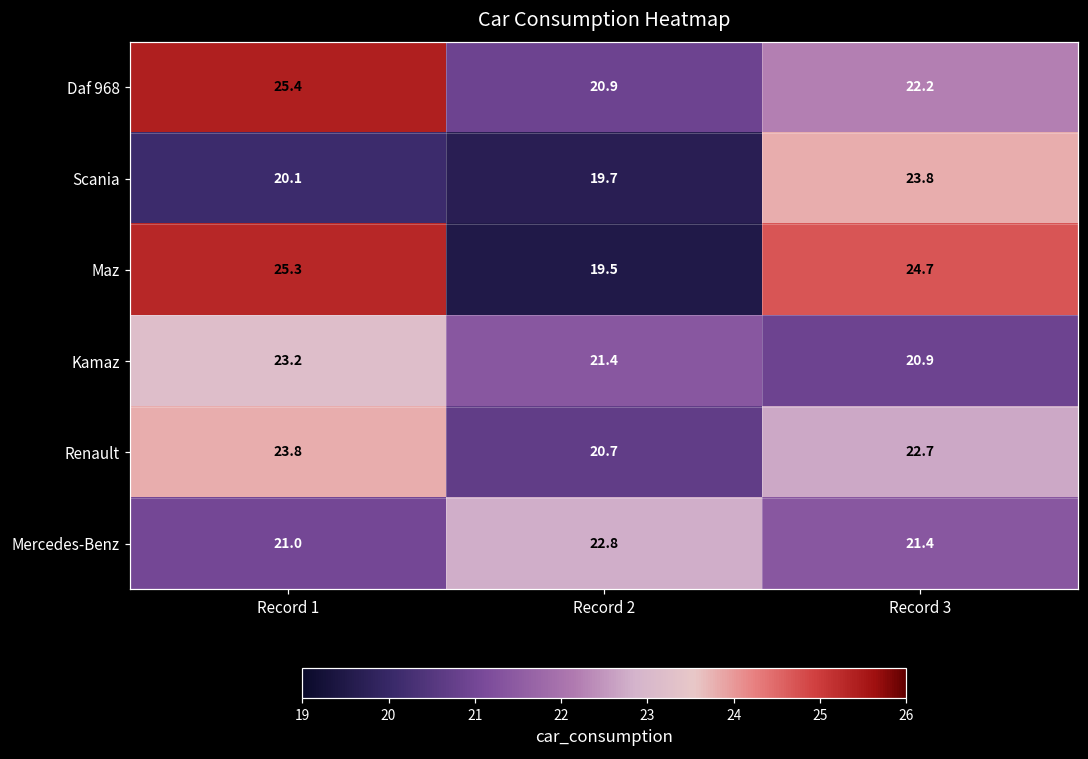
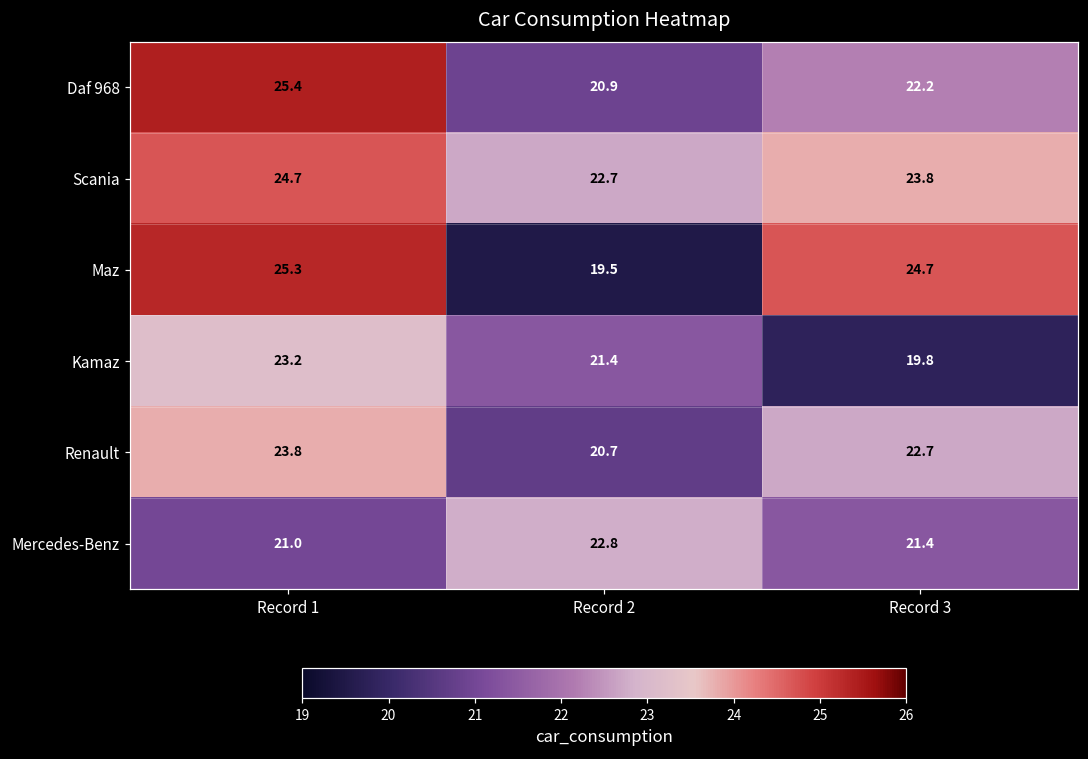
Scania, Record 1: 20.1 -> 24.7
Scania, Record 2: 19.7 -> 22.7
Kamaz, Record 3: 20.9 -> 19.8
